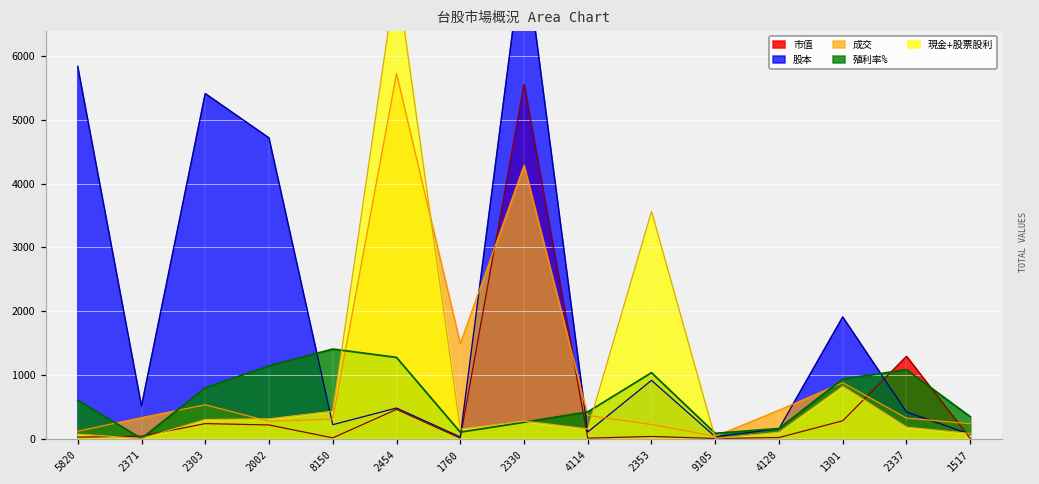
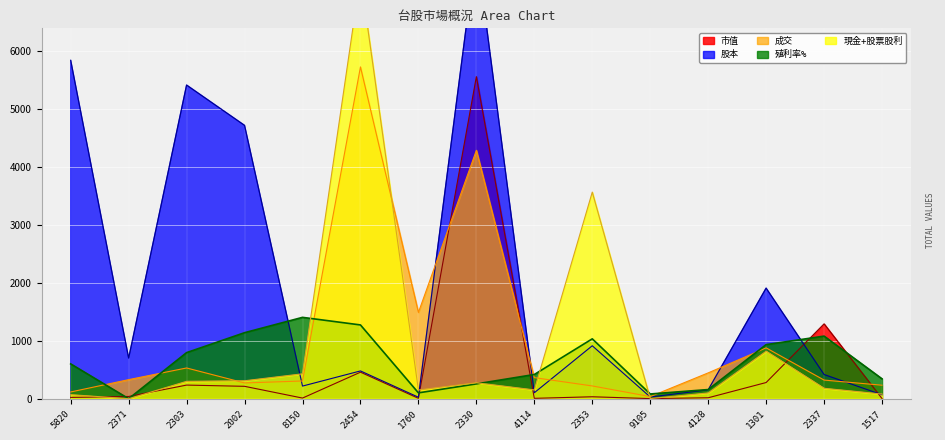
股本, 2371: 500 -> 700
